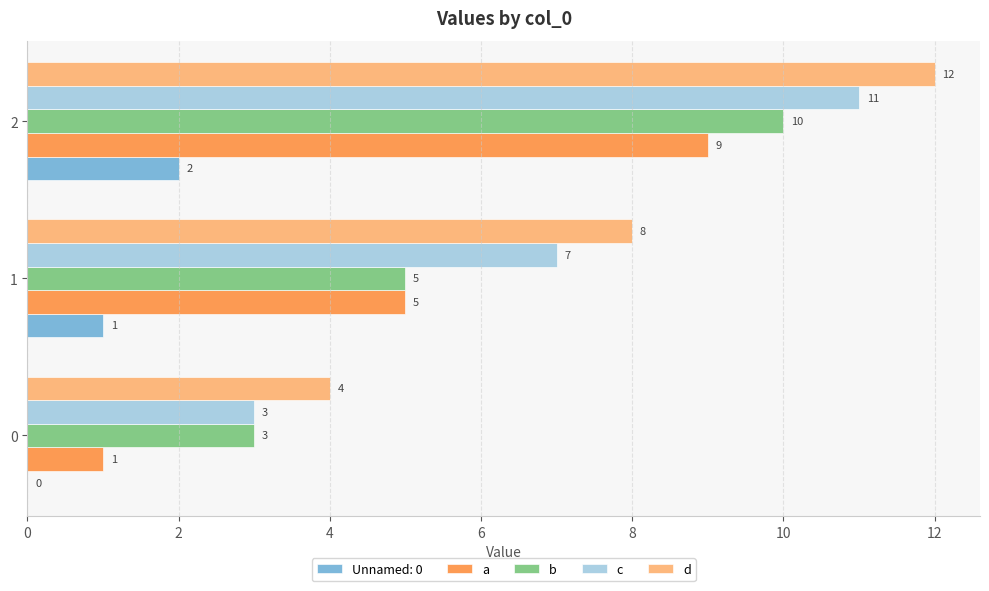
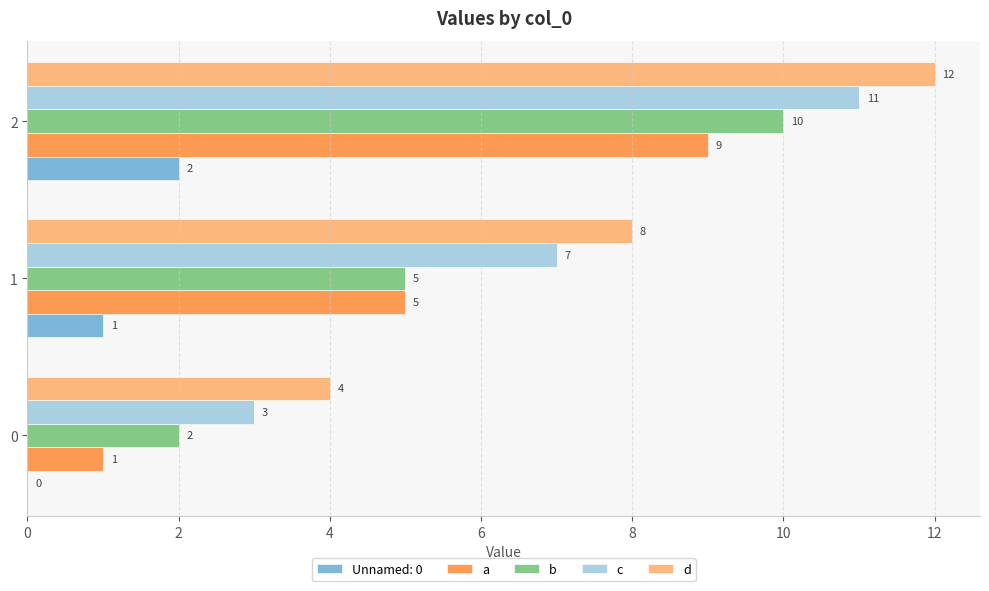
b, 0: 3 -> 2
